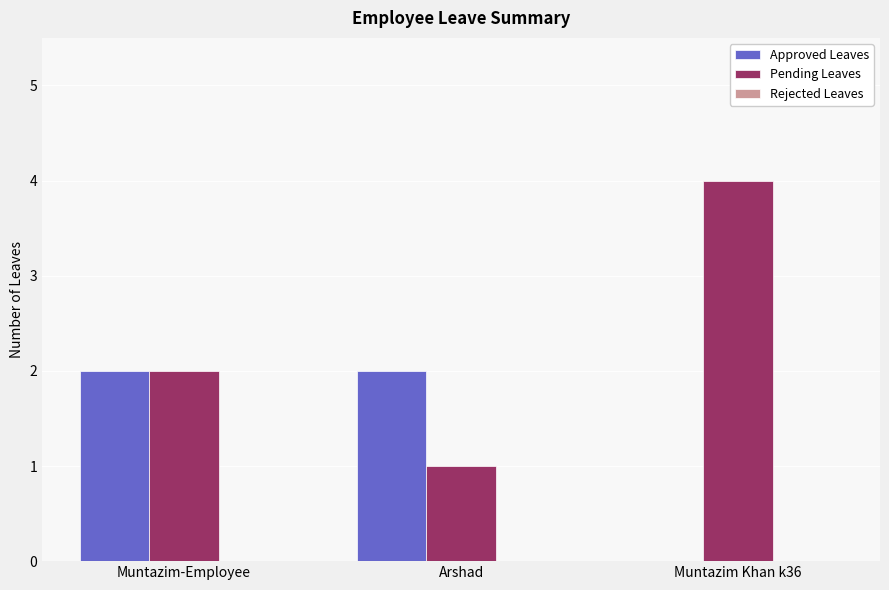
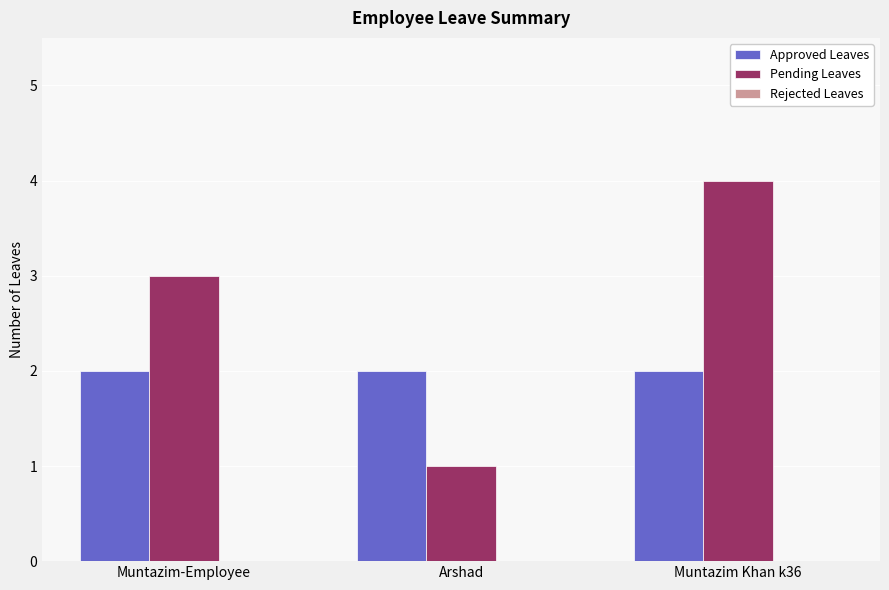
Pending Leaves, Muntazim-Employee: 2 -> 3
Approved Leaves, Muntazim Khan k36: 0 -> 2
